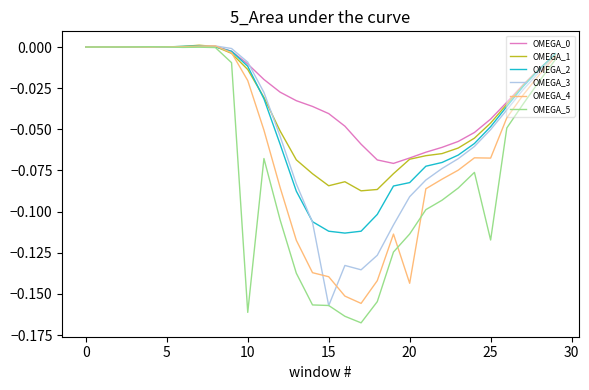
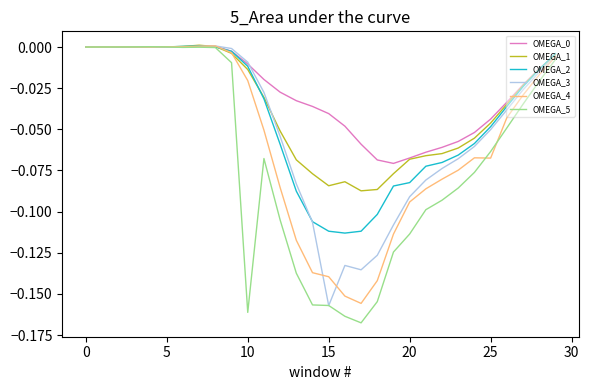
OMEGA_4, 20: -0.144 -> -0.094
OMEGA_5, 25: -0.117 -> -0.064
